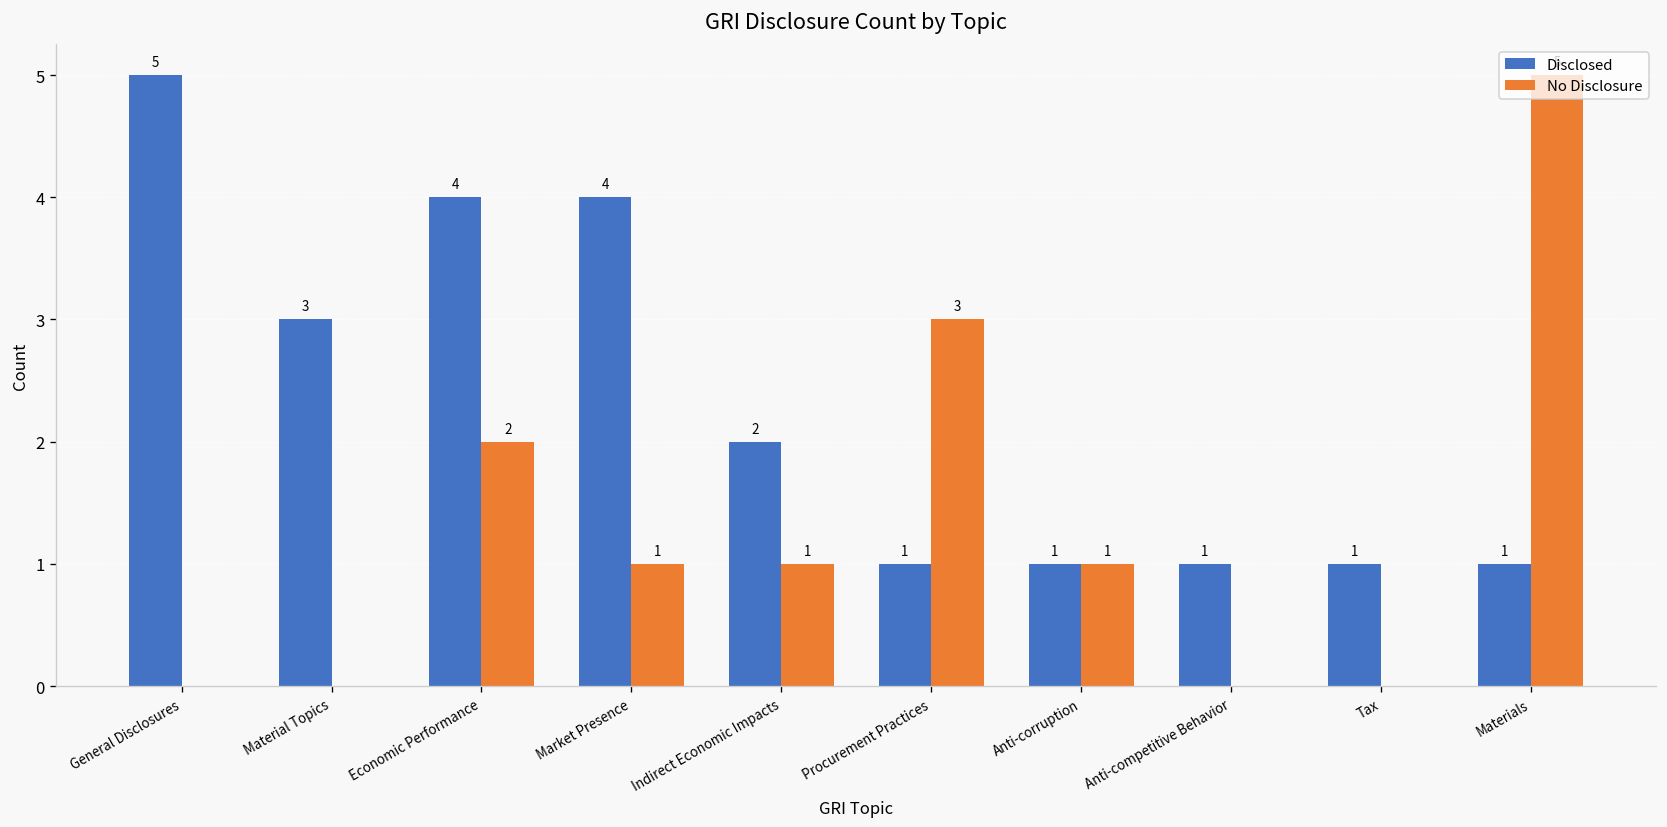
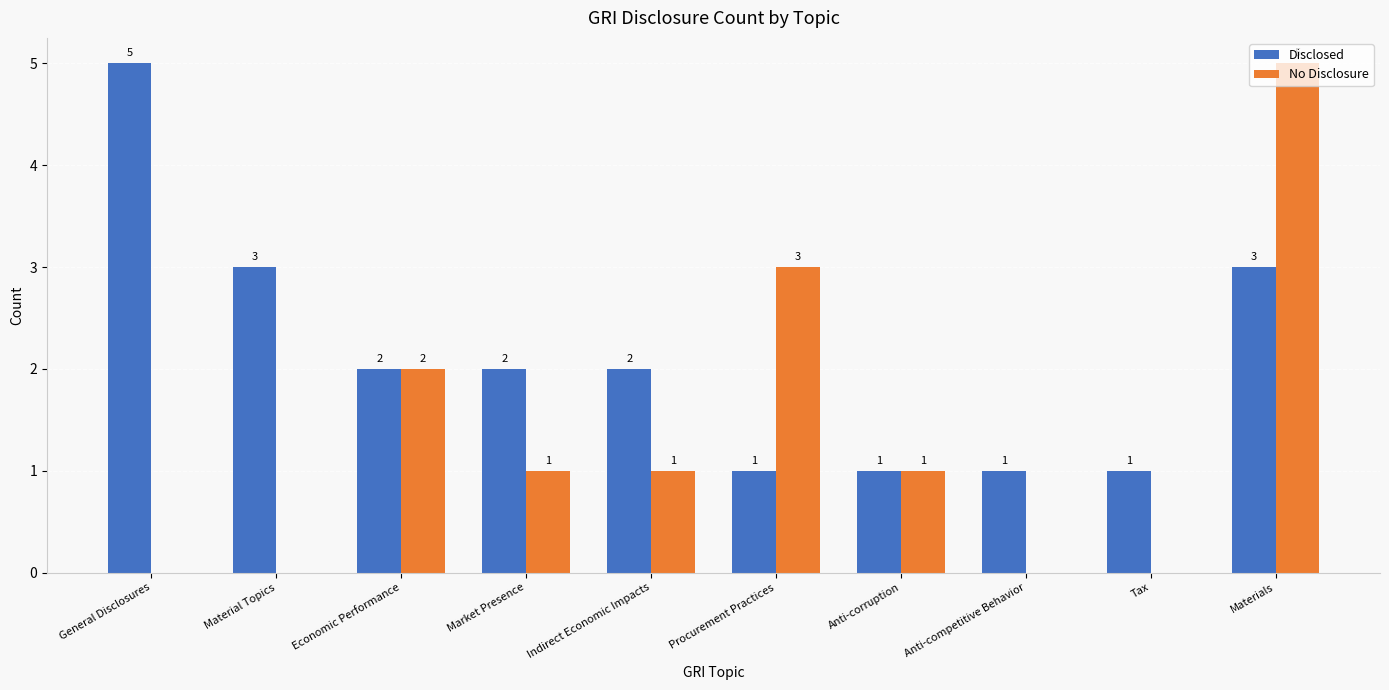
Disclosed, Economic Performance: 4 -> 2
Disclosed, Market Presence: 4 -> 2
Disclosed, Materials: 1 -> 3
